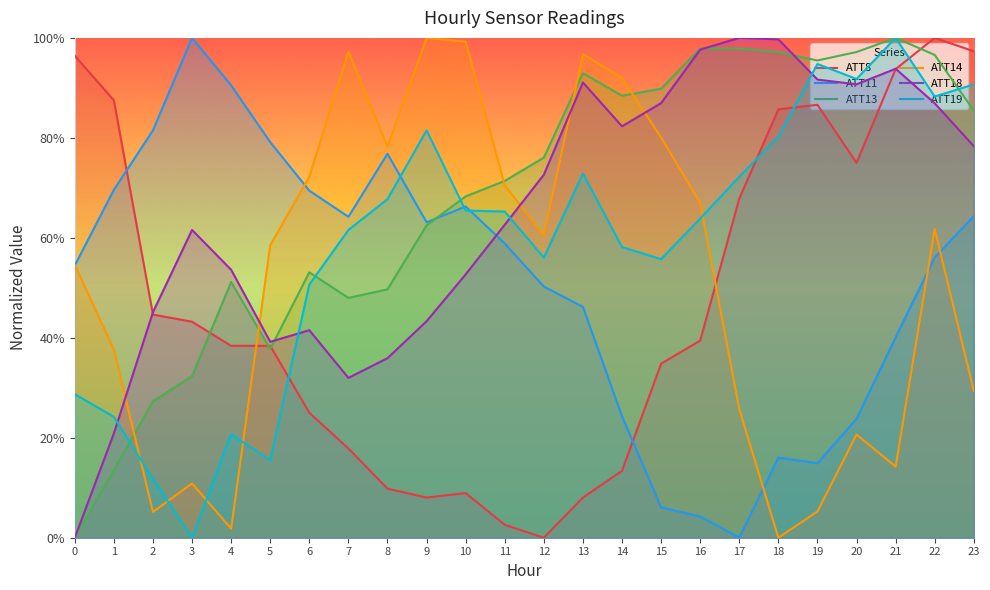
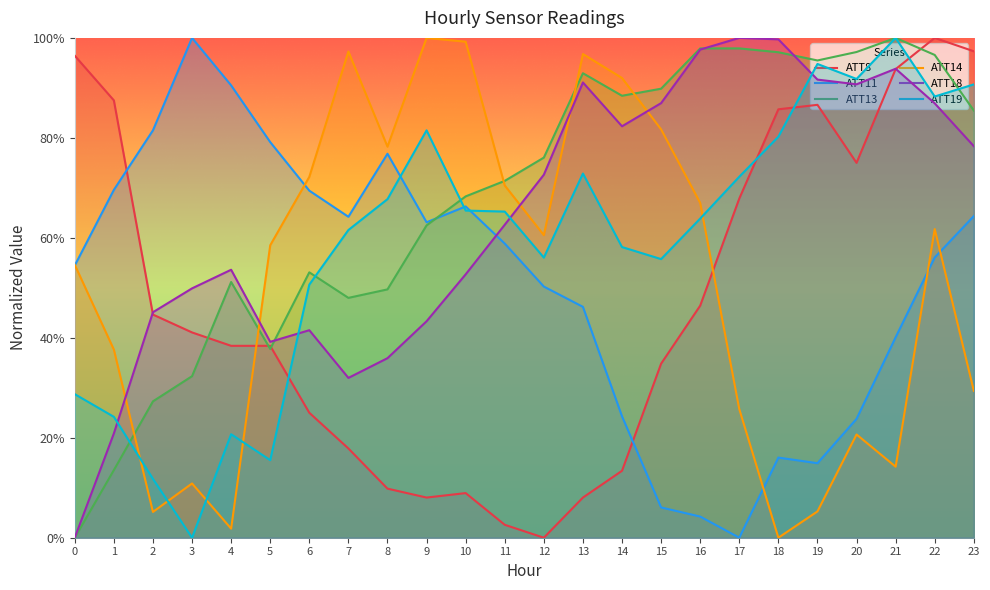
ATT8, 3: 43% -> 41%
ATT18, 3: 62% -> 50%
ATT14, 15: 80% -> 82%
ATT8, 16: 39% -> 46%
